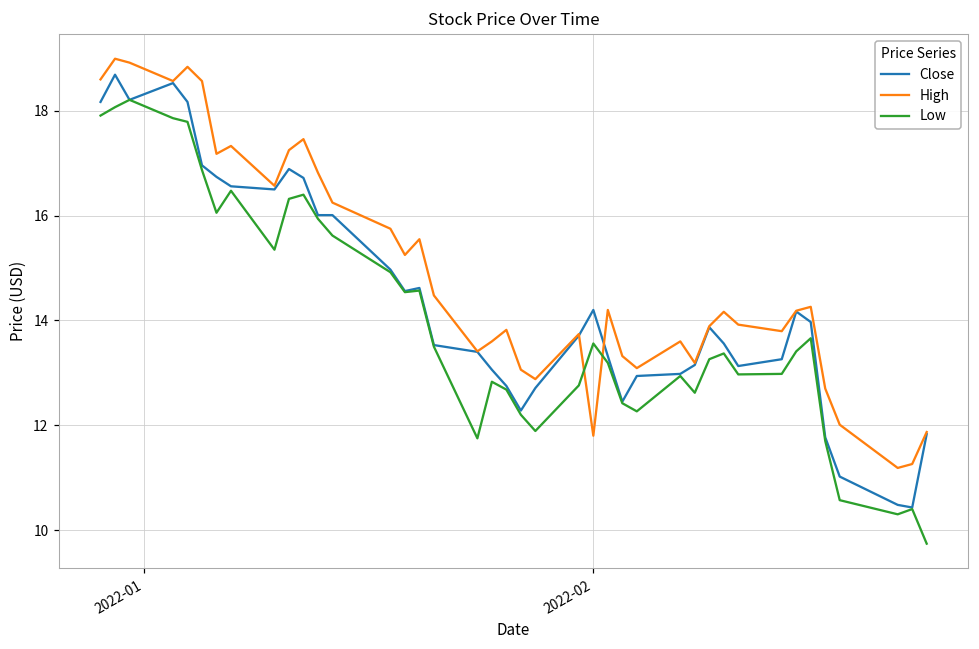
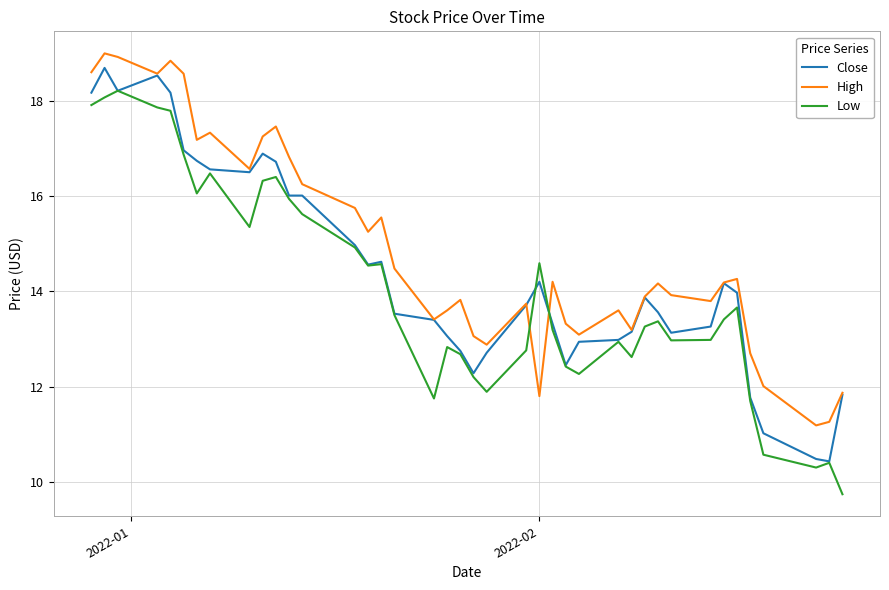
Low, 2022-02: 13.6 -> 14.6
